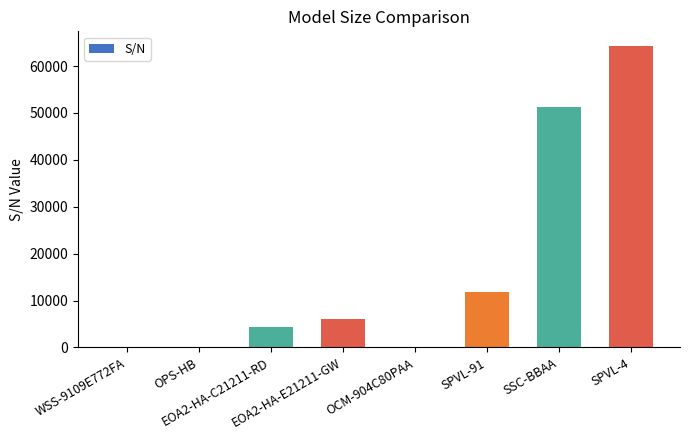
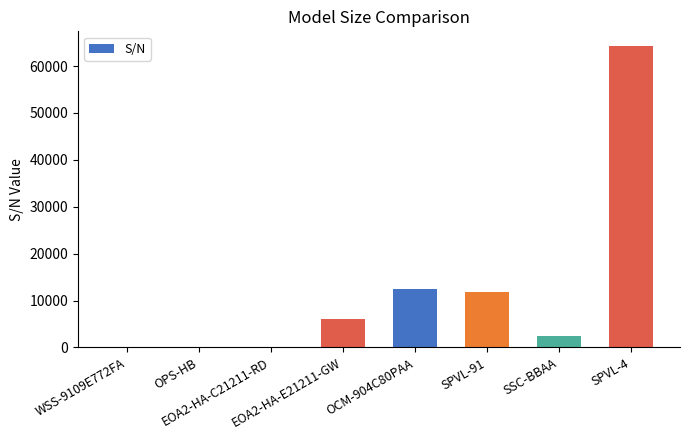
EOA2-HA-C21211-RD: 4000 -> 0
OCM-904C80PAA: 0 -> 12000
SSC-BBAA: 51000 -> 2000
